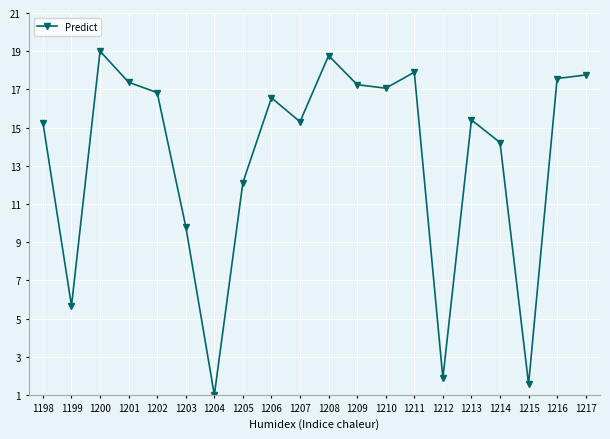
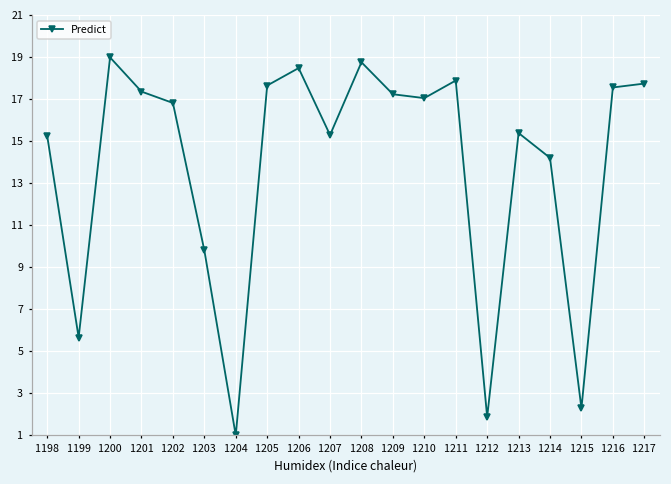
1205: 12.1 -> 17.7
1206: 16.6 -> 18.5
1215: 1.6 -> 2.3
